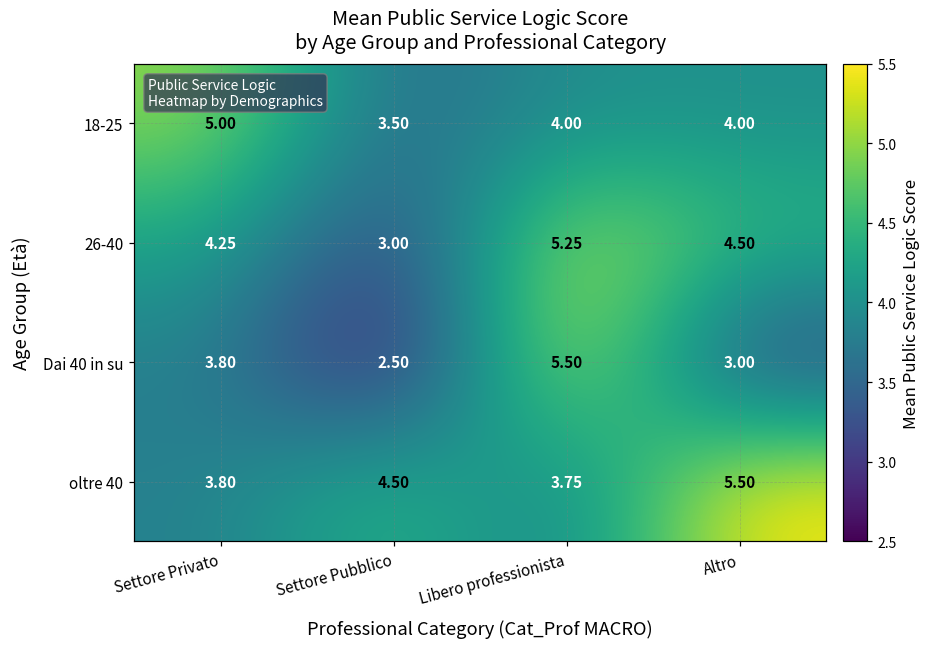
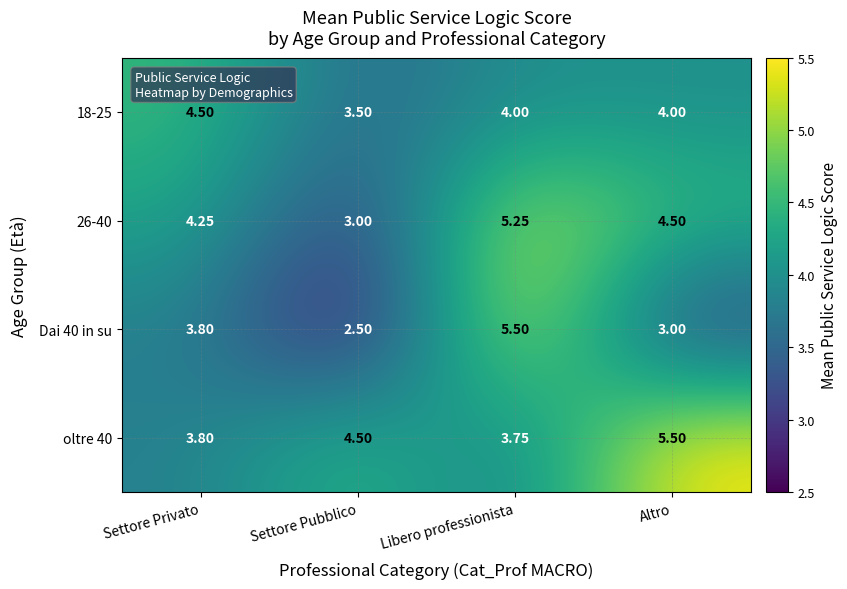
18-25, Settore Privato: 5.00 -> 4.50
